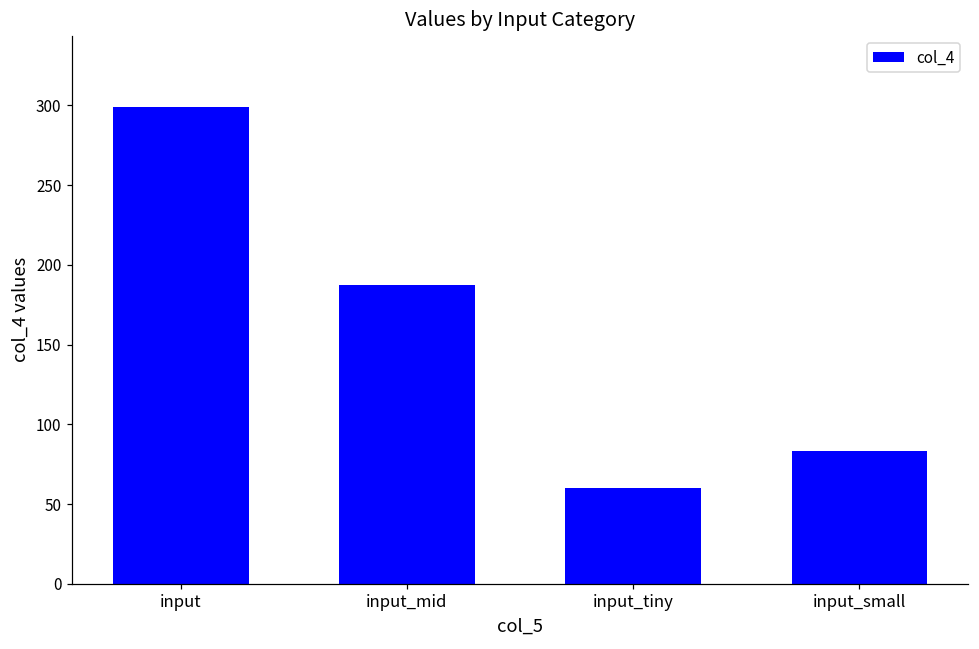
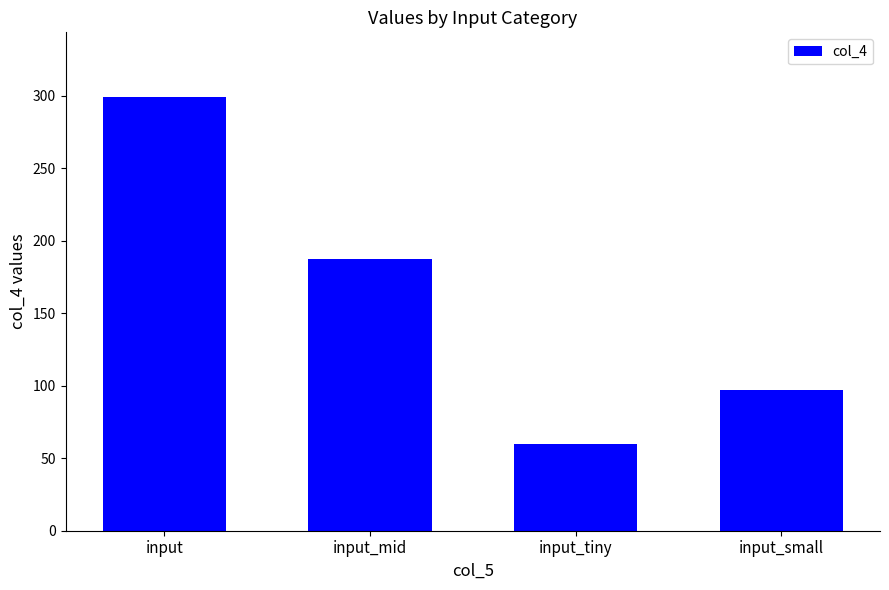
input_small: 83 -> 97
